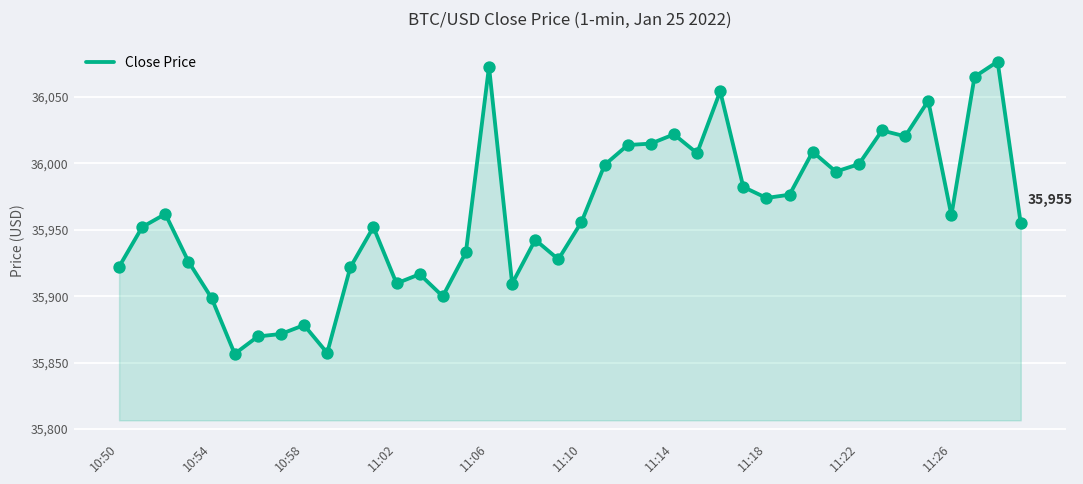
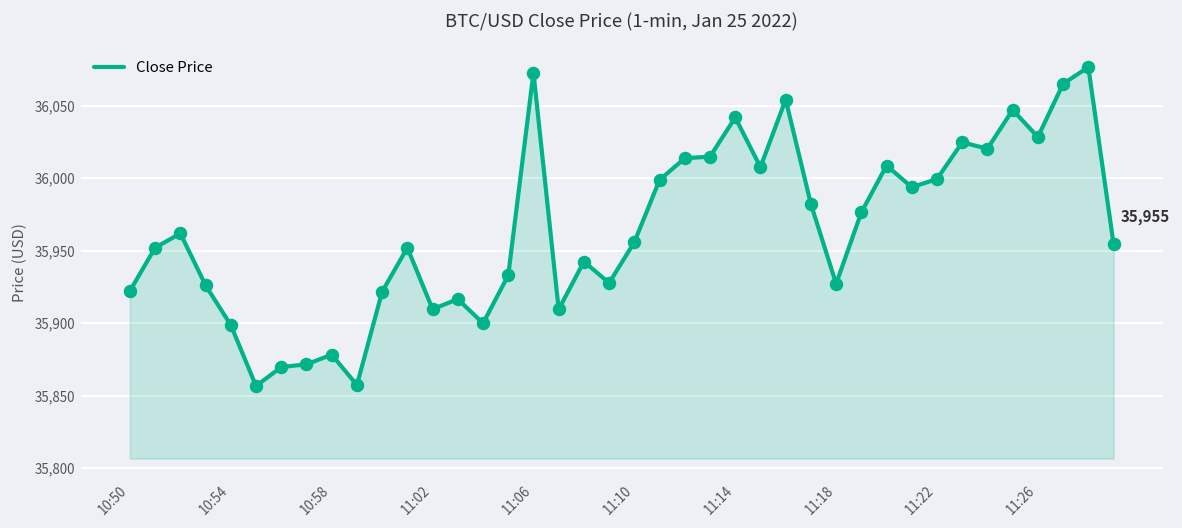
11:14: 36,022 -> 36,042
11:18: 35,974 -> 35,927
11:26: 35,961 -> 36,029
